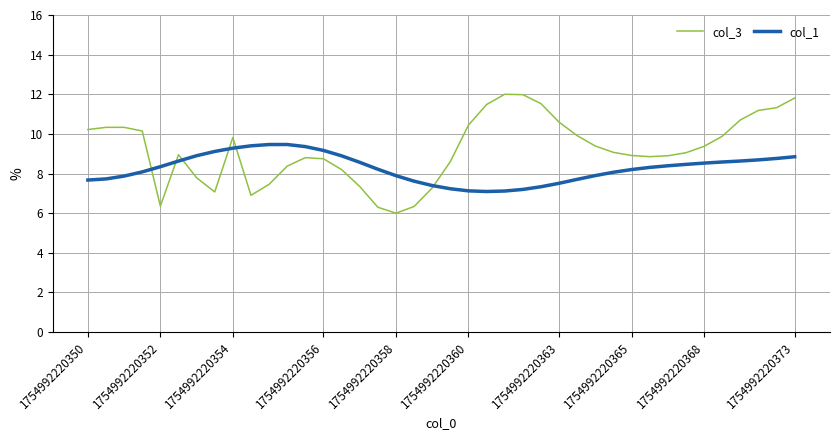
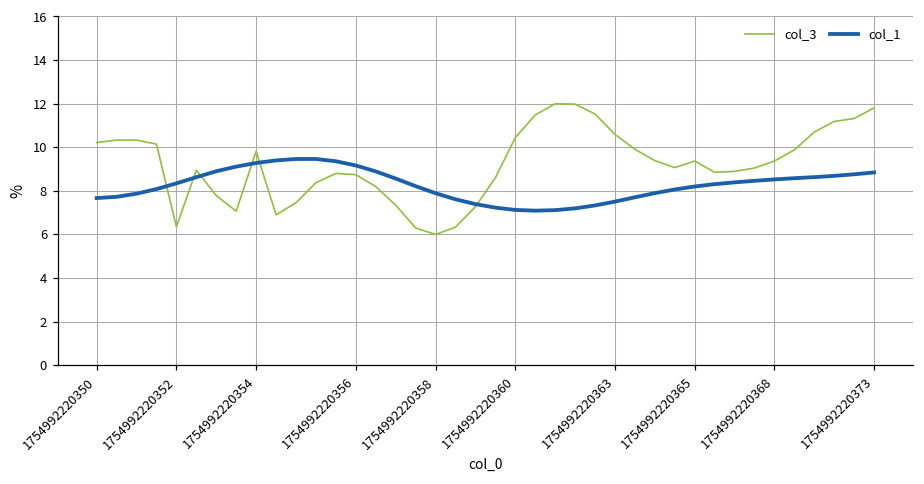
col_3, 1754992220365: 8.9 -> 9.4
